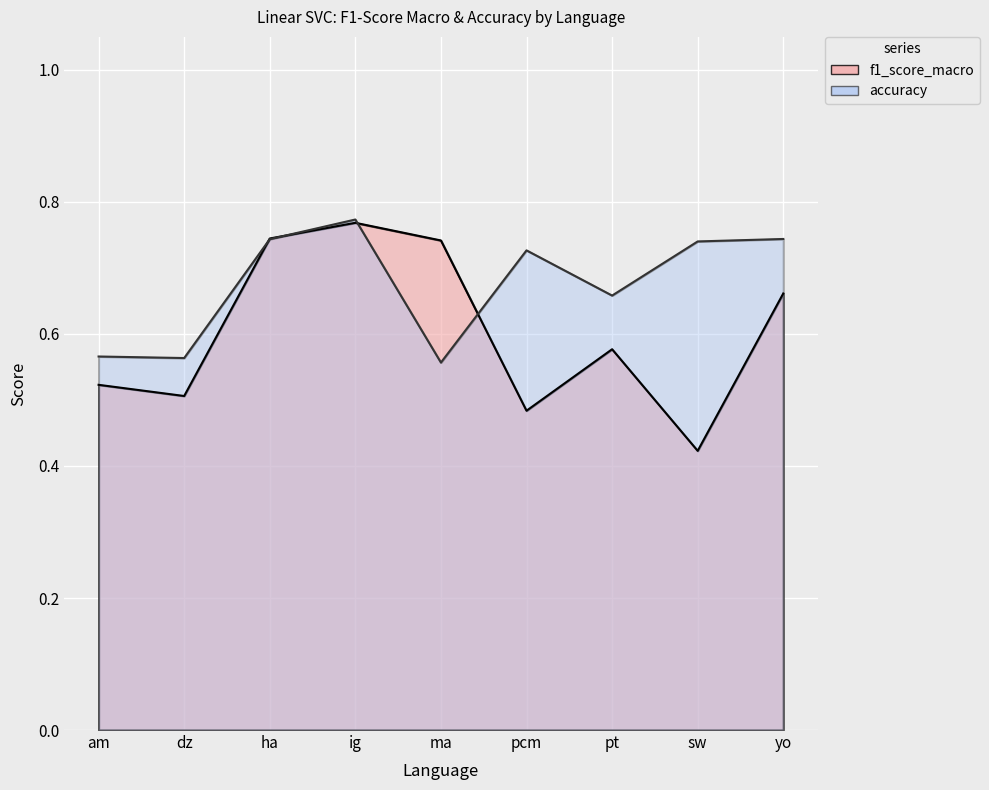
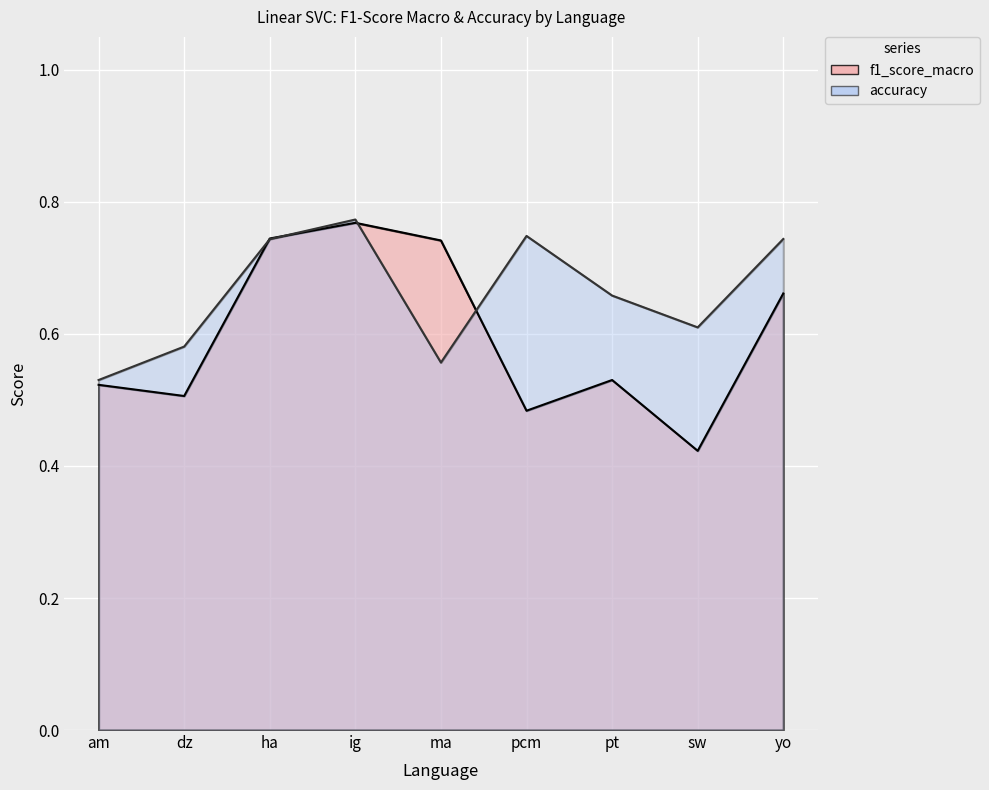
accuracy, am: 0.57 -> 0.53
accuracy, dz: 0.56 -> 0.58
accuracy, pcm: 0.73 -> 0.75
f1_score_macro, pt: 0.58 -> 0.53
accuracy, sw: 0.74 -> 0.61
